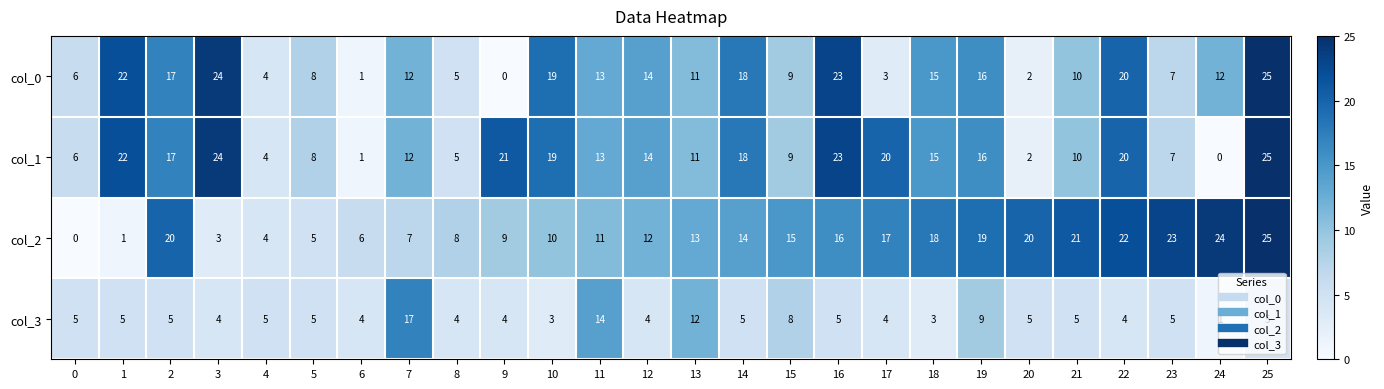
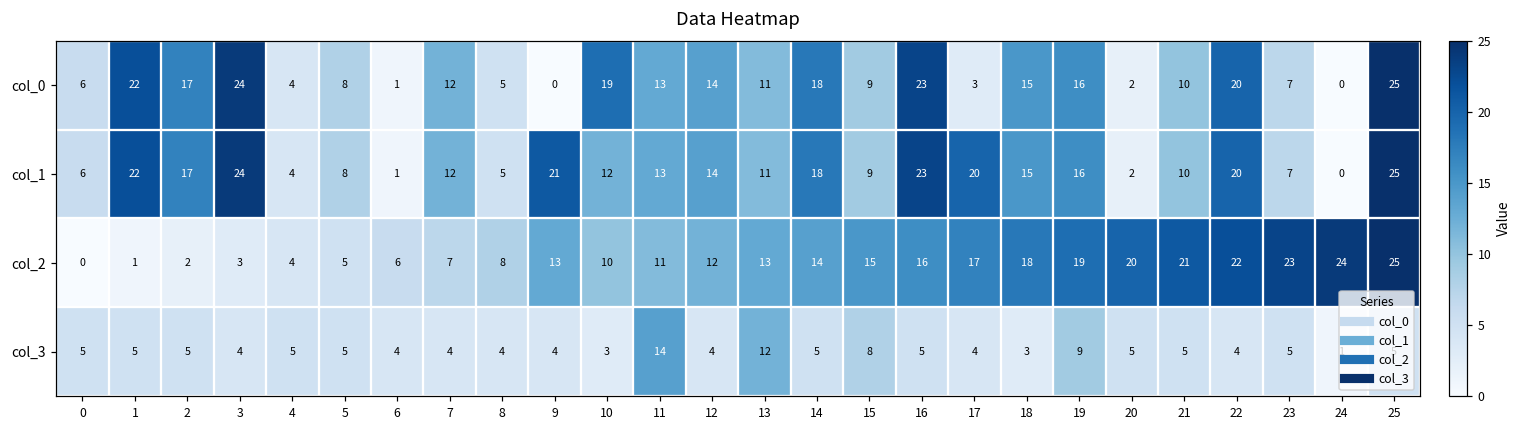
col_0, 24: 12 -> 0
col_1, 10: 19 -> 12
col_2, 2: 20 -> 2
col_2, 9: 9 -> 13
col_3, 7: 17 -> 4
